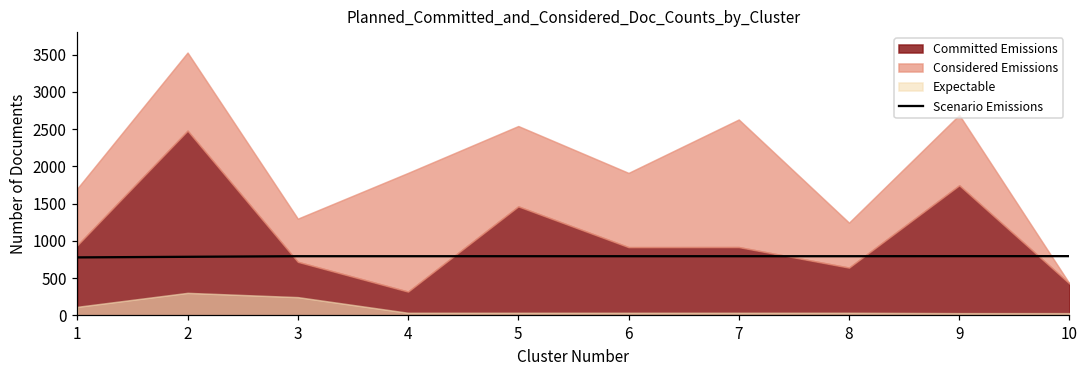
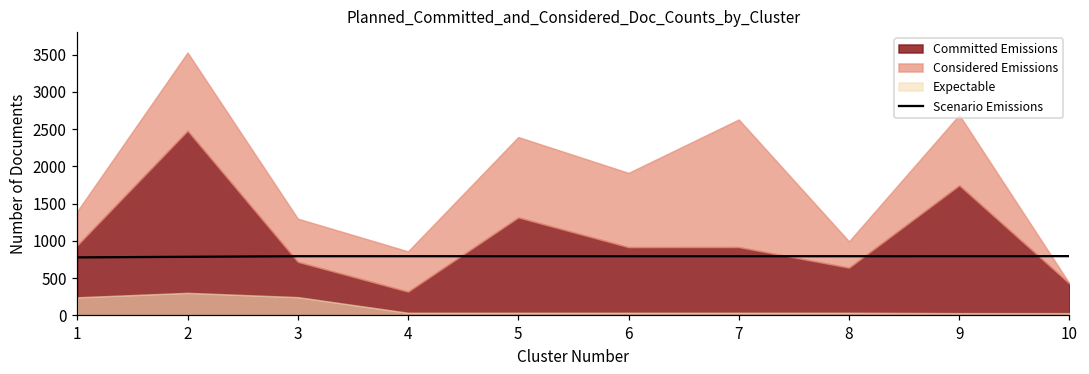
Considered Emissions, 1: 800 -> 500
Expectable, 1: 100 -> 200
Considered Emissions, 4: 1600 -> 500
Committed Emissions, 5: 1500 -> 1300
Considered Emissions, 8: 600 -> 400
